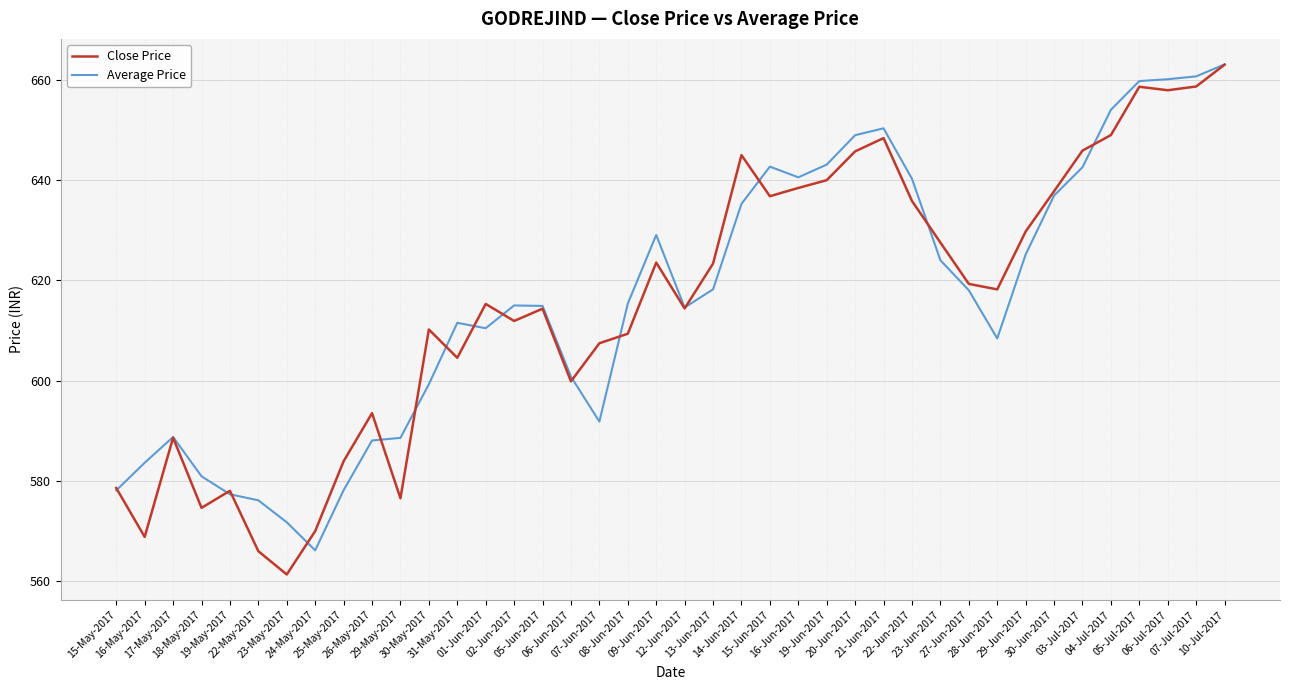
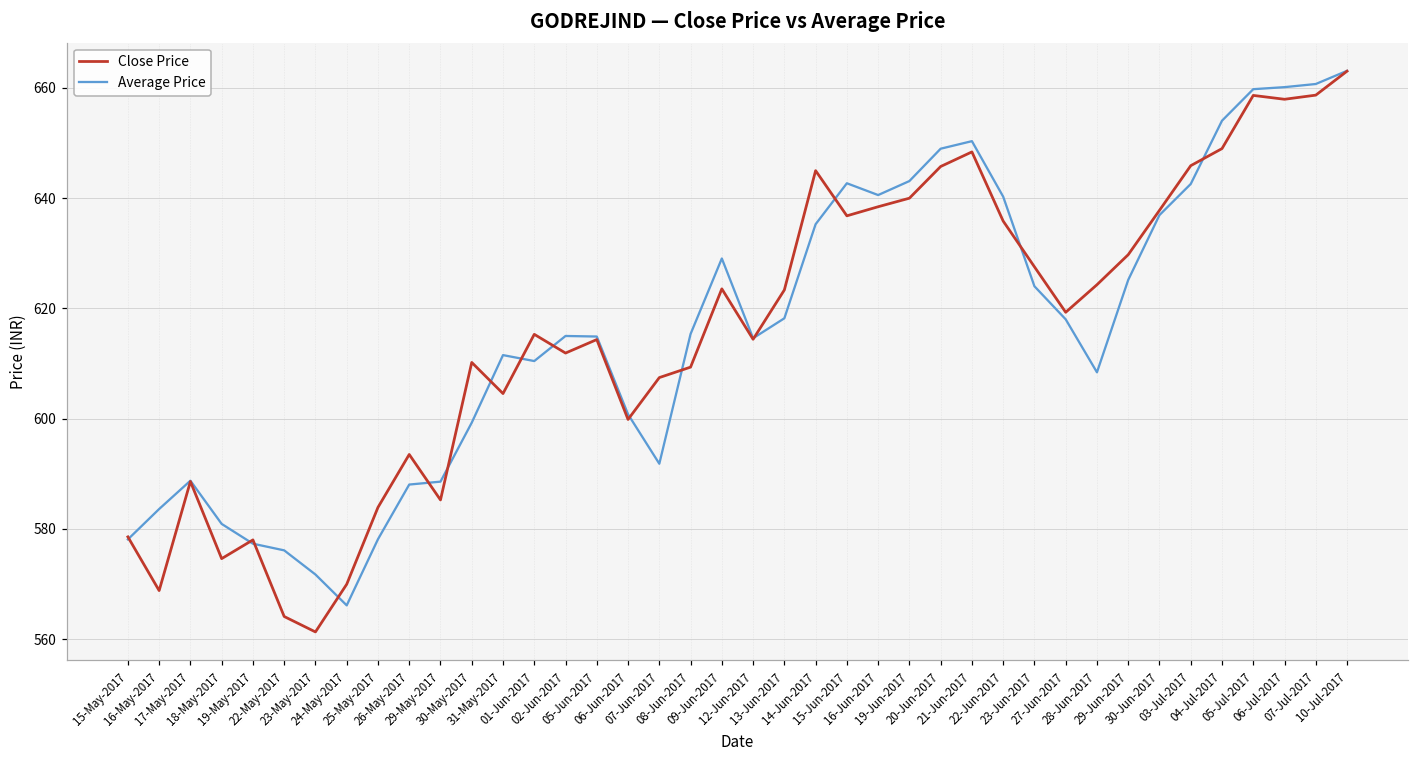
Close Price, 22-May-2017: 566 -> 564
Close Price, 29-May-2017: 577 -> 585
Close Price, 28-Jun-2017: 618 -> 624
